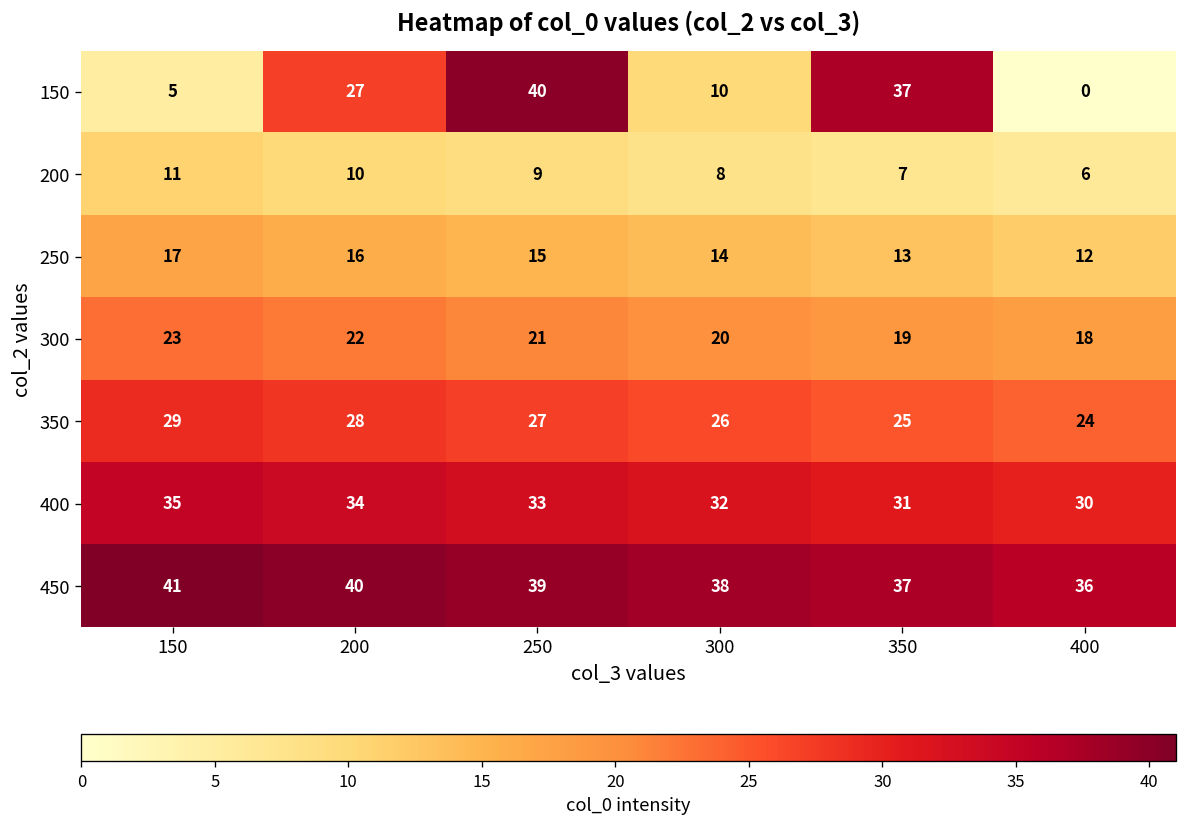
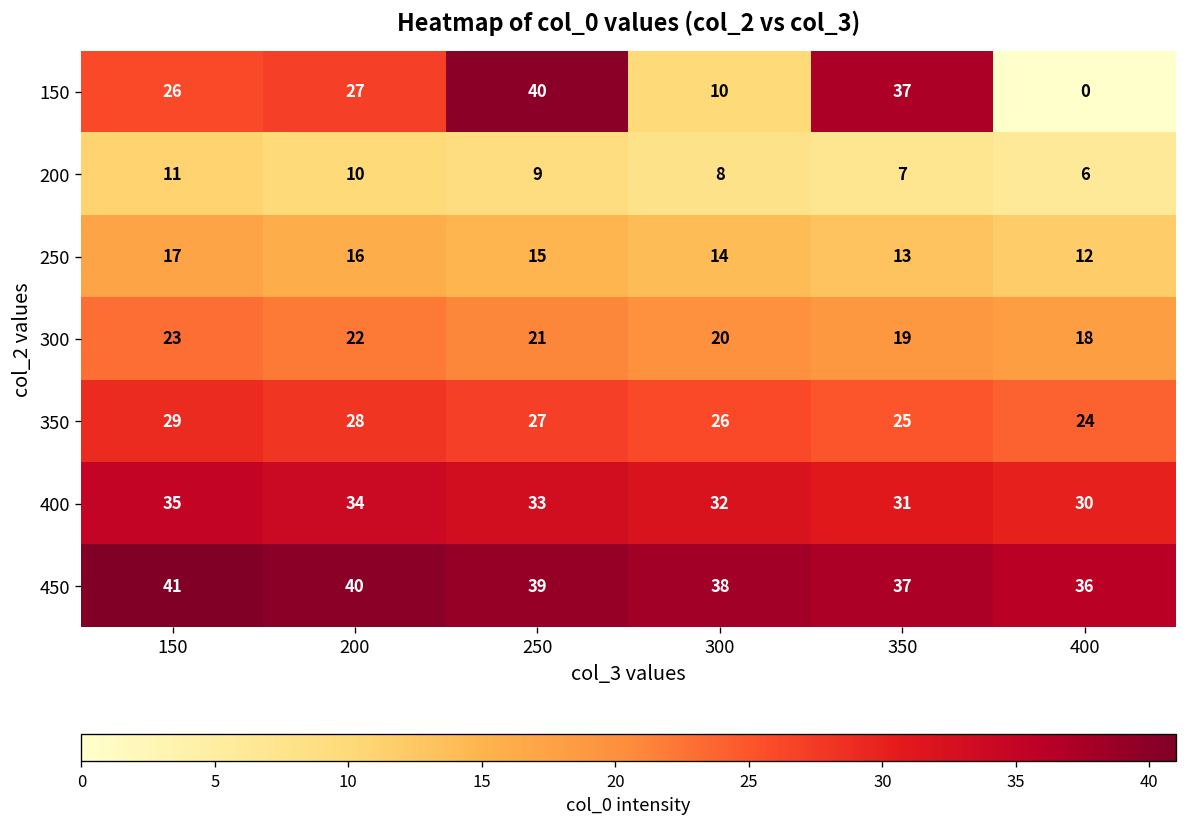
150, 150: 5 -> 26
